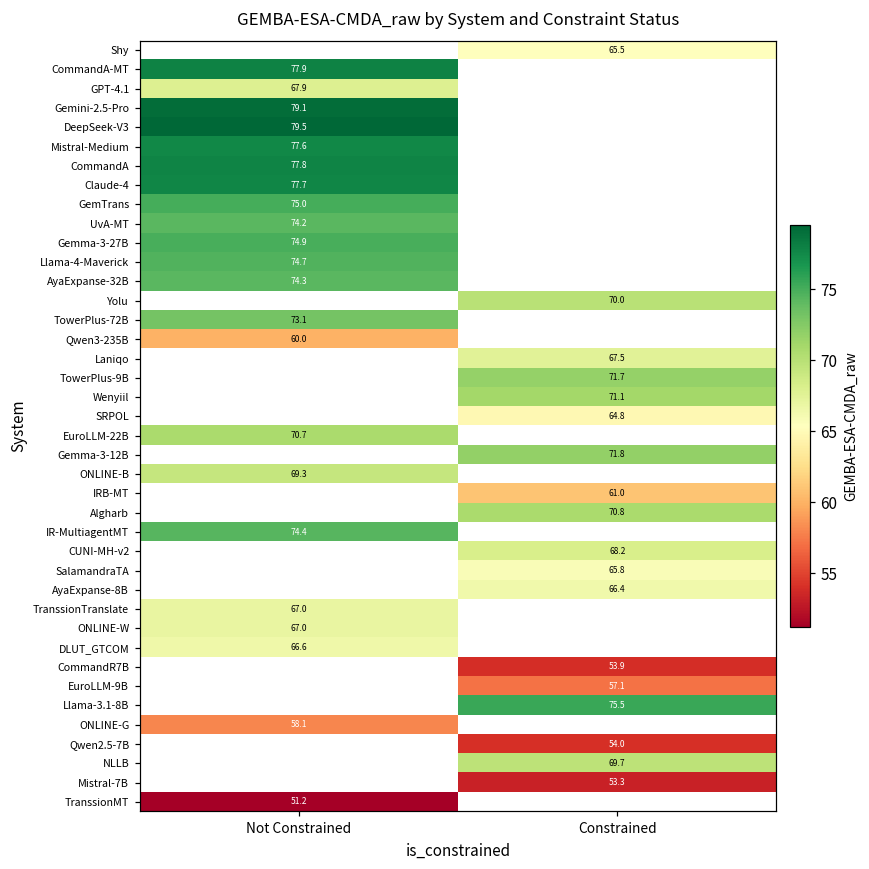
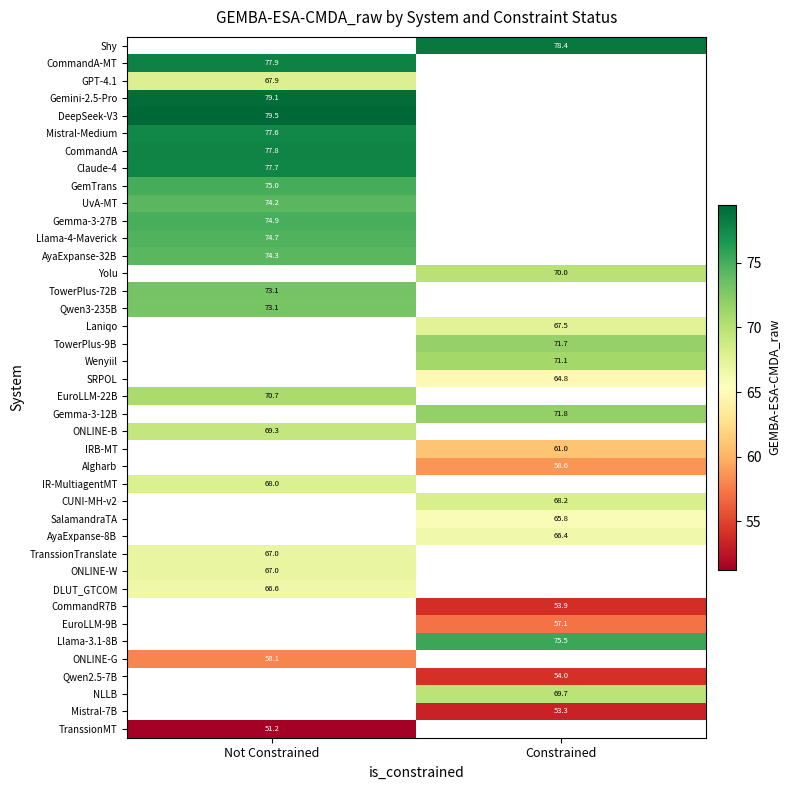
Shy, Constrained: 65.5 -> 78.4
Qwen3-235B, Not Constrained: 60.0 -> 73.1
Algharb, Constrained: 70.8 -> 58.6
IR-MultiagentMT, Not Constrained: 74.4 -> 68.0
